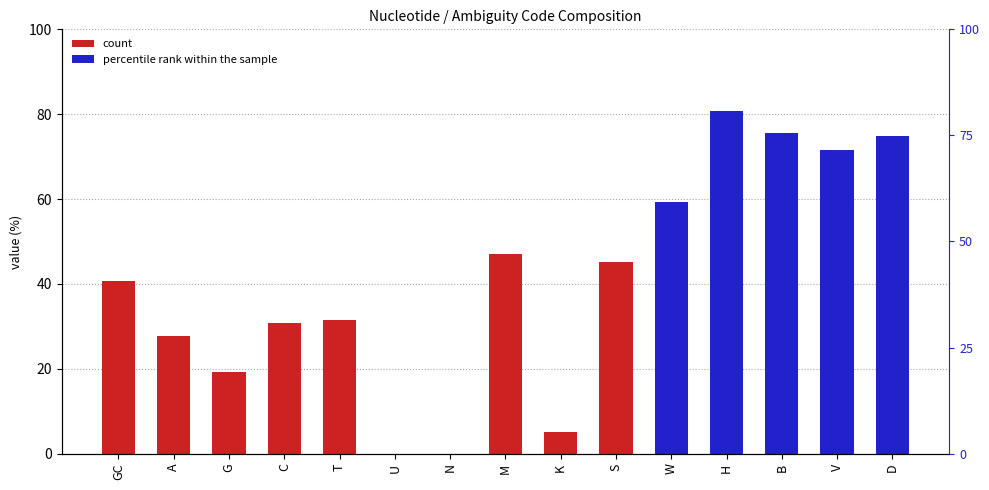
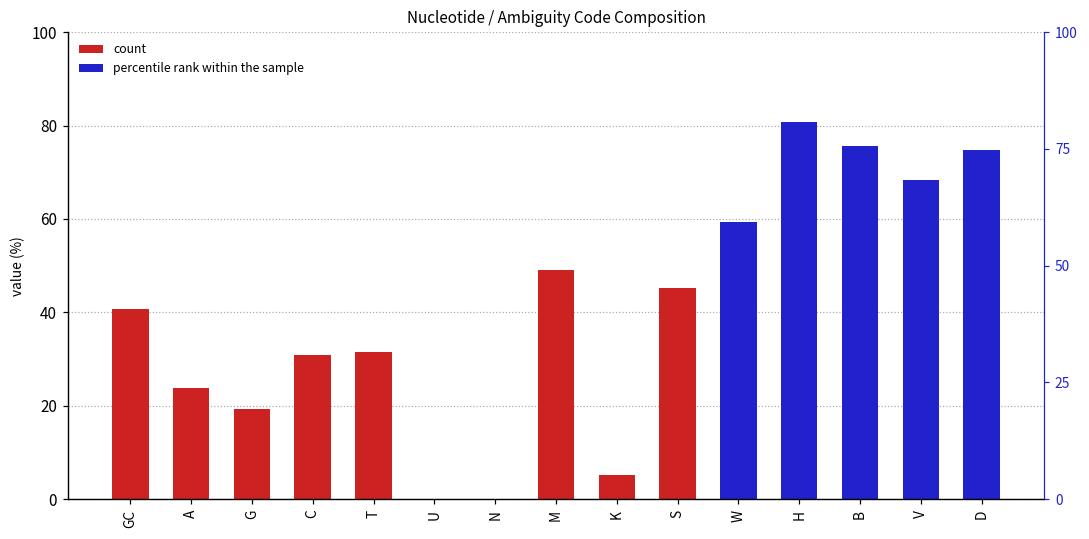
A: 28 -> 24
M: 47 -> 49
V: 72 -> 68
